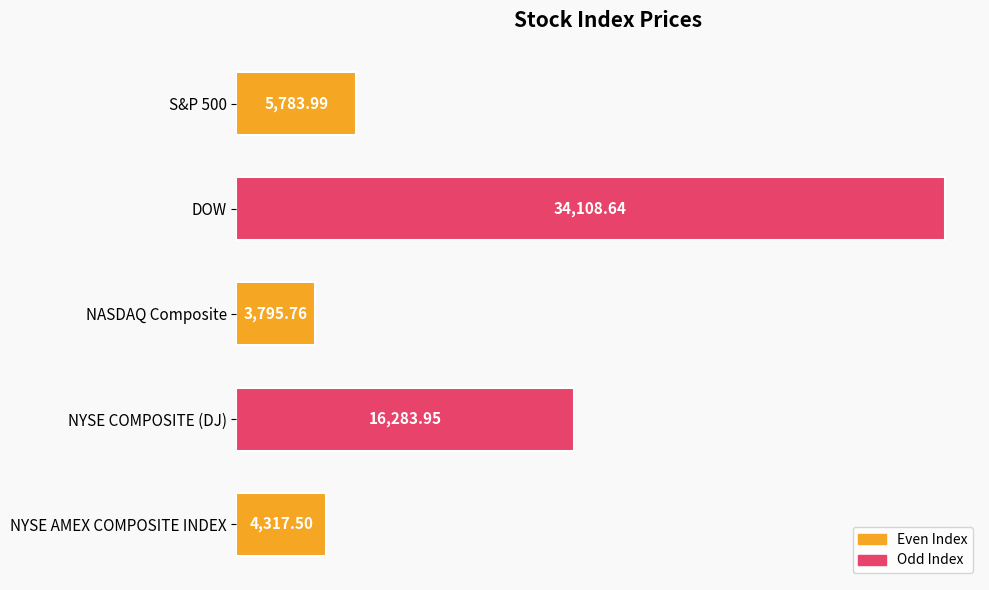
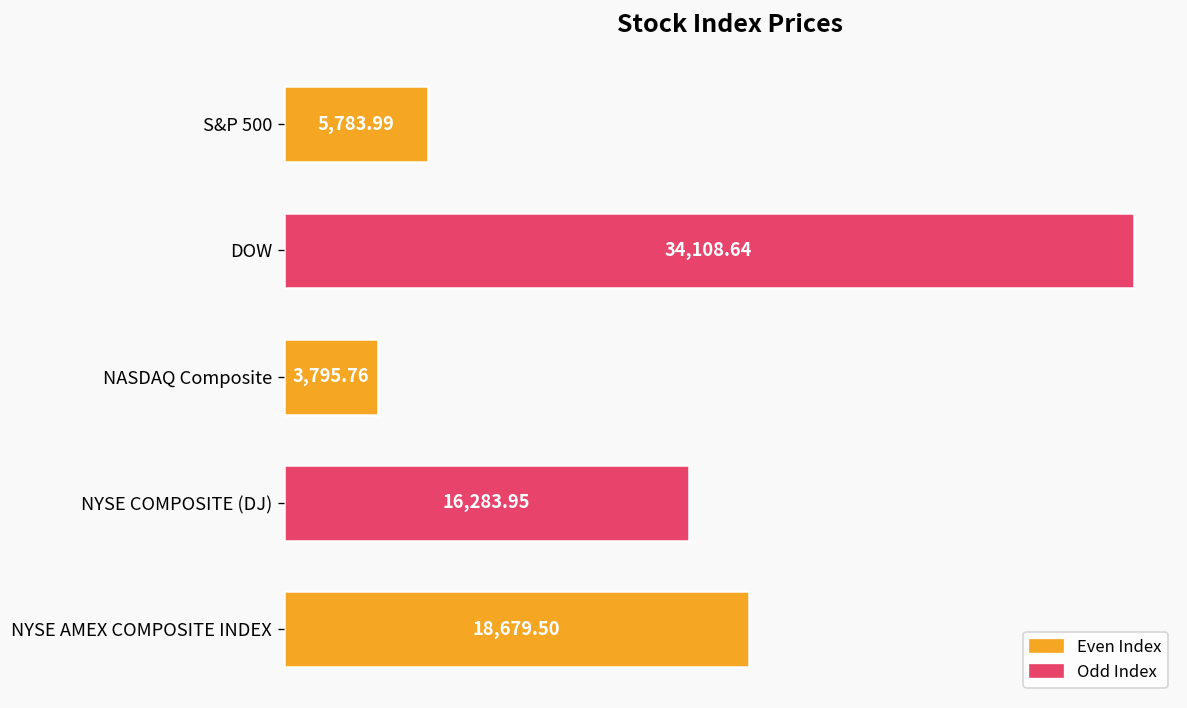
NYSE AMEX COMPOSITE INDEX: 4,317.50 -> 18,679.50
